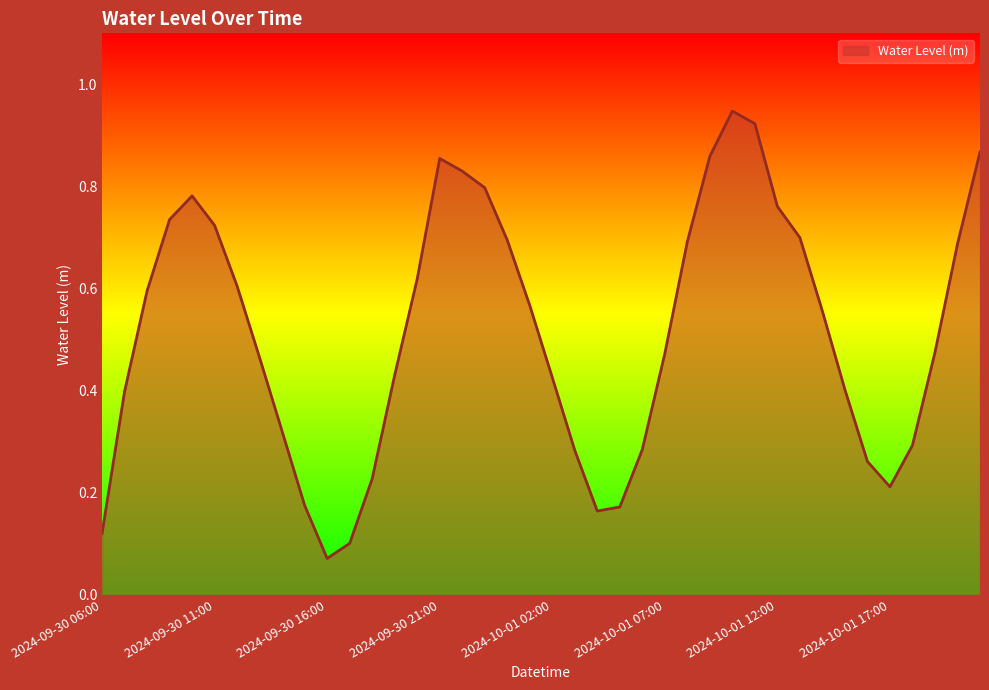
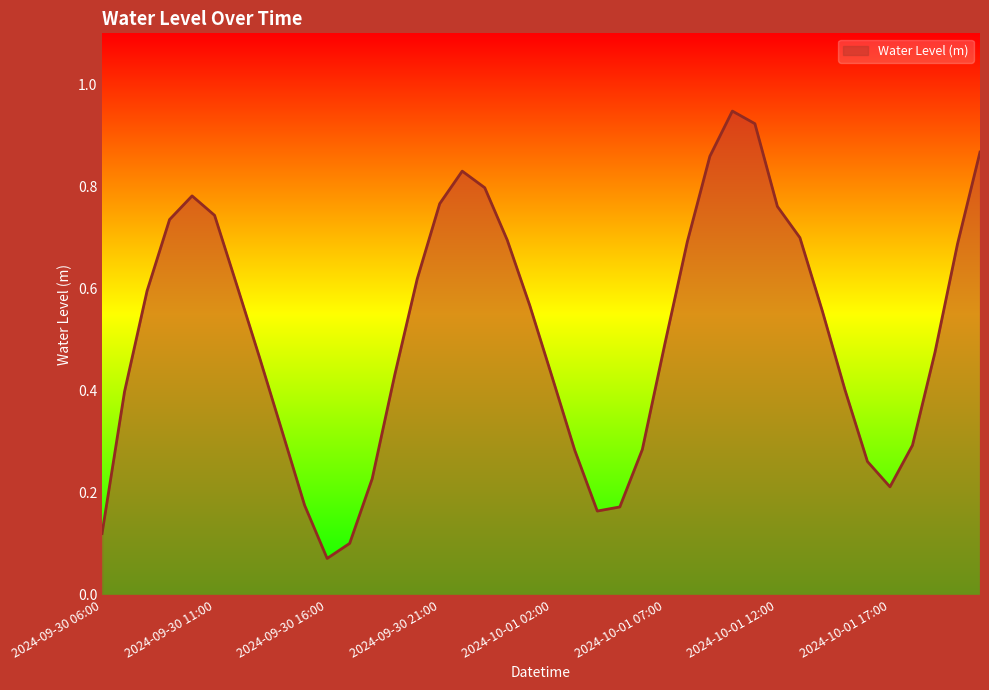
2024-09-30 11:00: 0.72 -> 0.74
2024-09-30 21:00: 0.85 -> 0.77
2024-10-01 07:00: 0.47 -> 0.49
